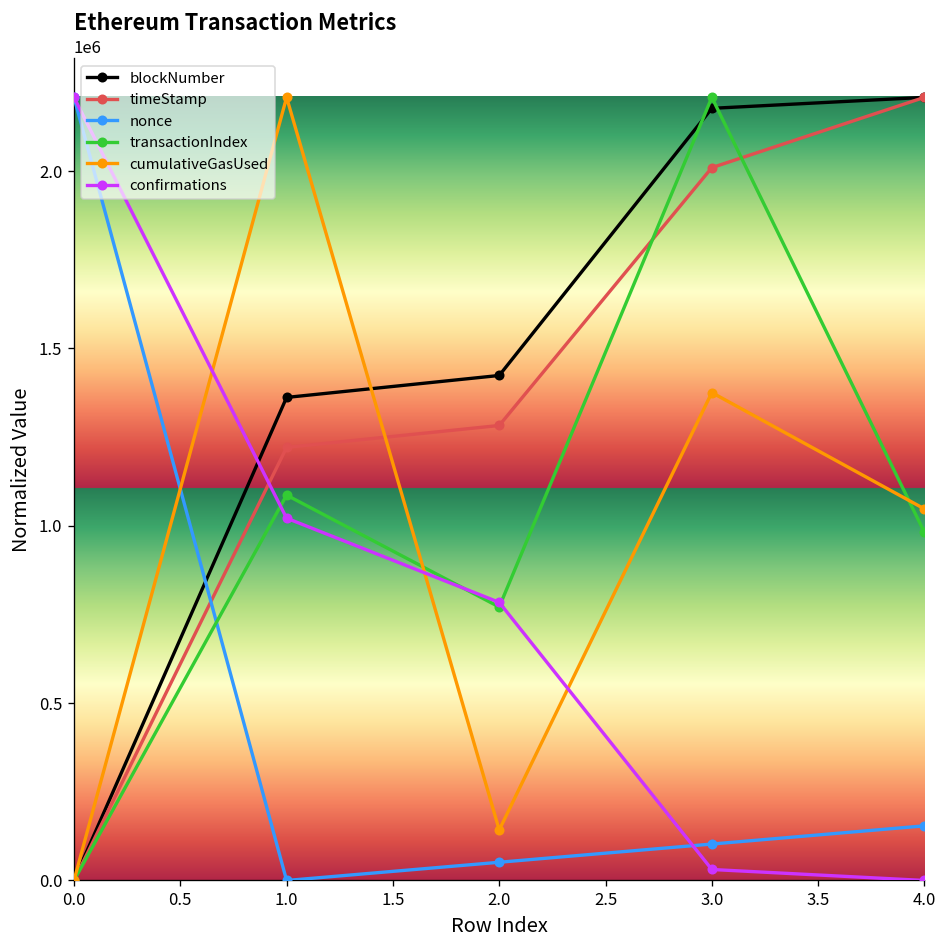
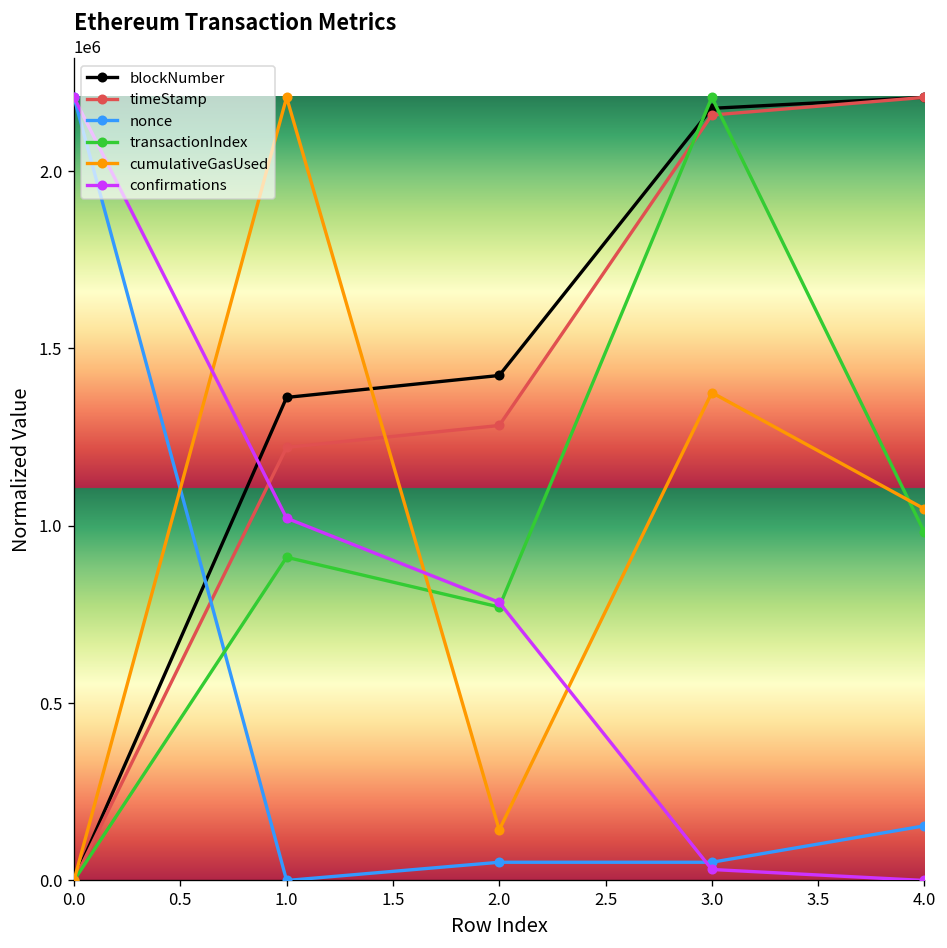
transactionIndex, 1.0: 1090000 -> 910000
timeStamp, 3.0: 2010000 -> 2160000
nonce, 3.0: 100000 -> 50000
